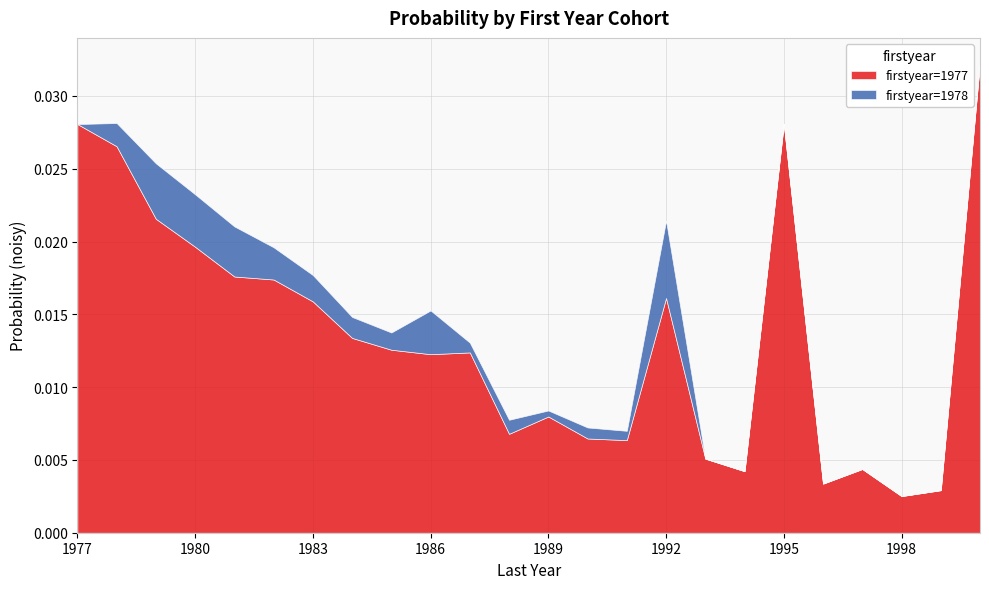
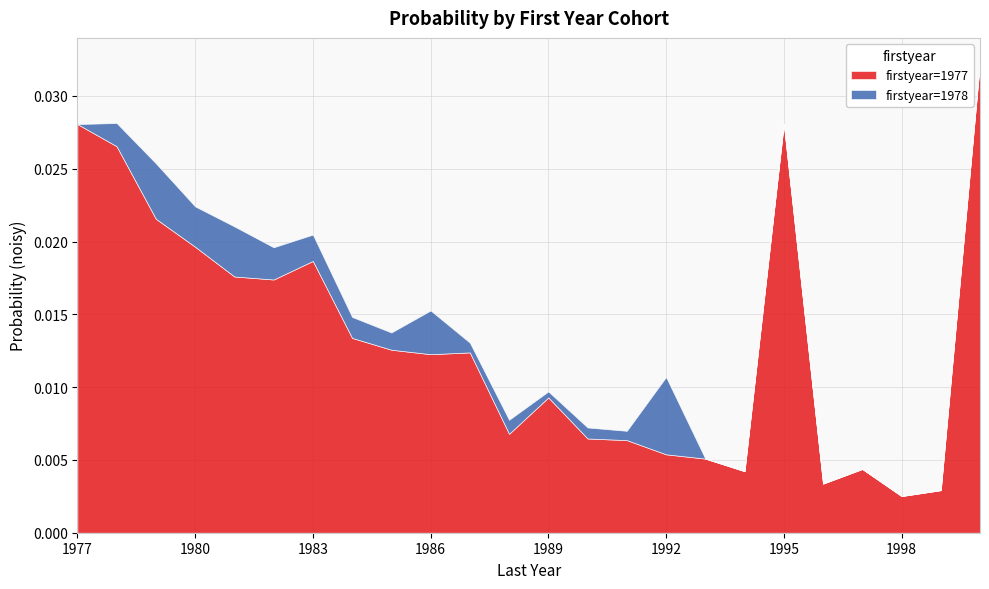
firstyear=1978, 1980: 0.0036 -> 0.0028
firstyear=1977, 1983: 0.0159 -> 0.0187
firstyear=1977, 1989: 0.0080 -> 0.0093
firstyear=1977, 1992: 0.0161 -> 0.0054
